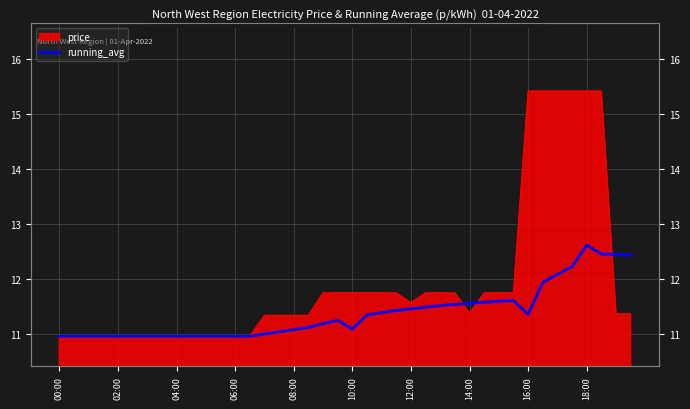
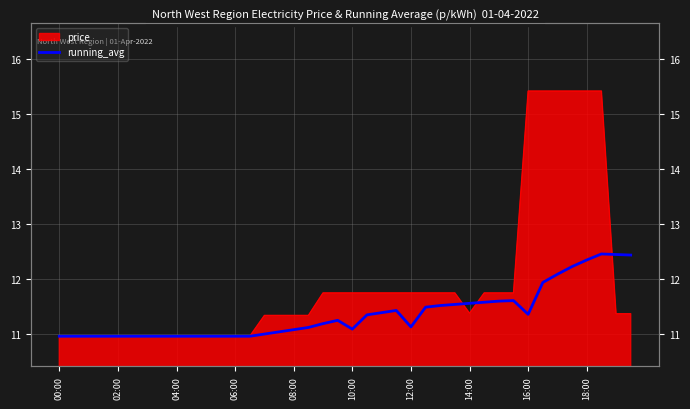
price, 12:00: 11.6 -> 11.7
running_avg, 12:00: 11.5 -> 11.1
running_avg, 18:00: 12.6 -> 12.3
